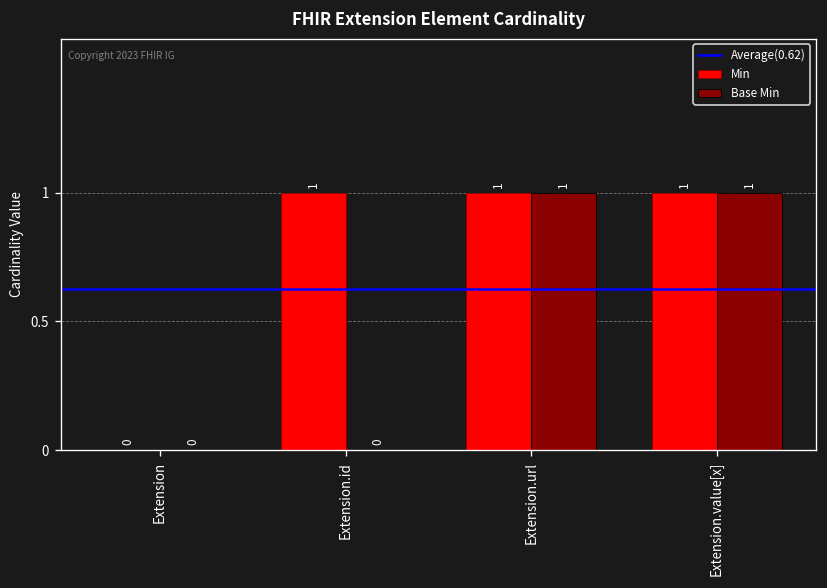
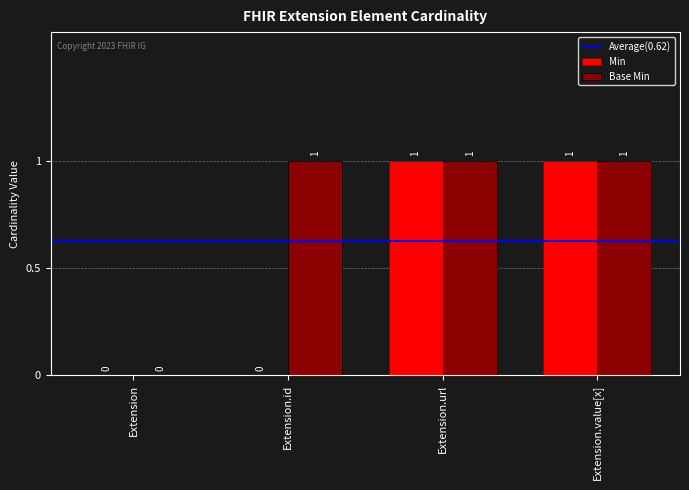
Min, Extension.id: 1 -> 0
Base Min, Extension.id: 0 -> 1
